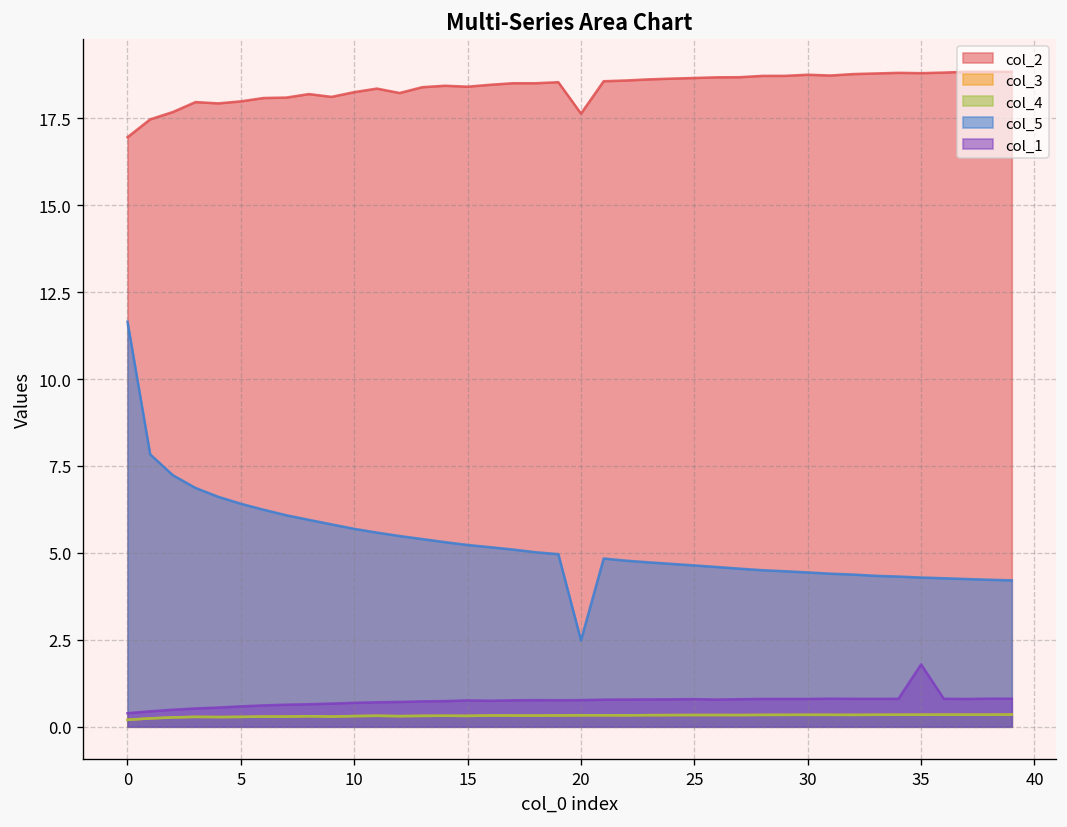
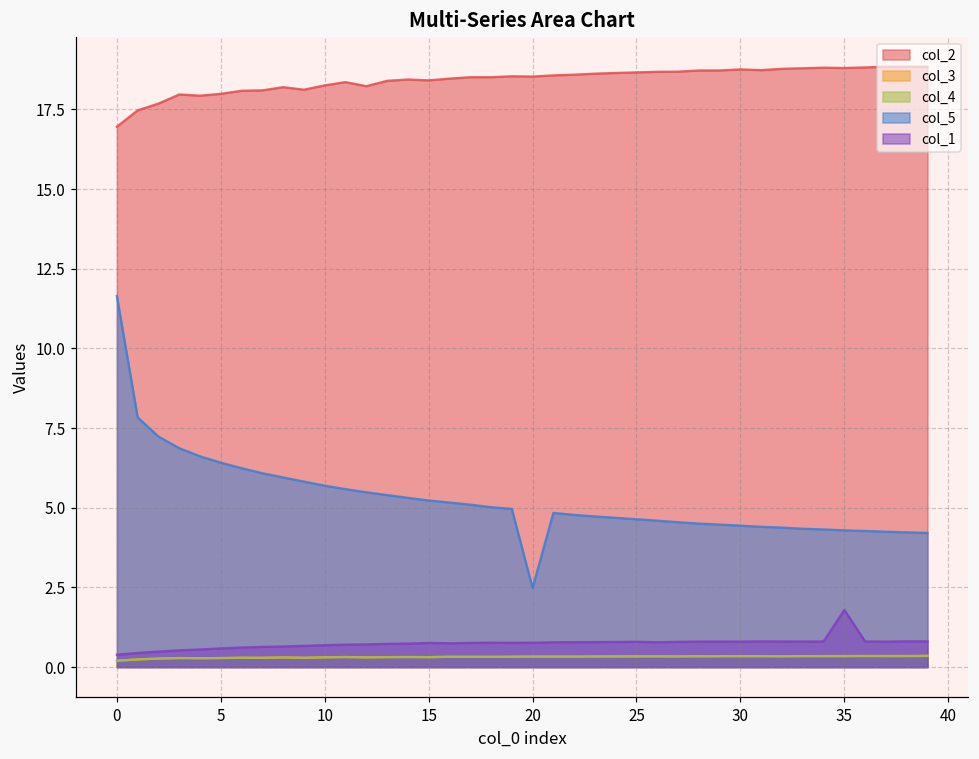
col_2, 20: 17.6 -> 18.5
